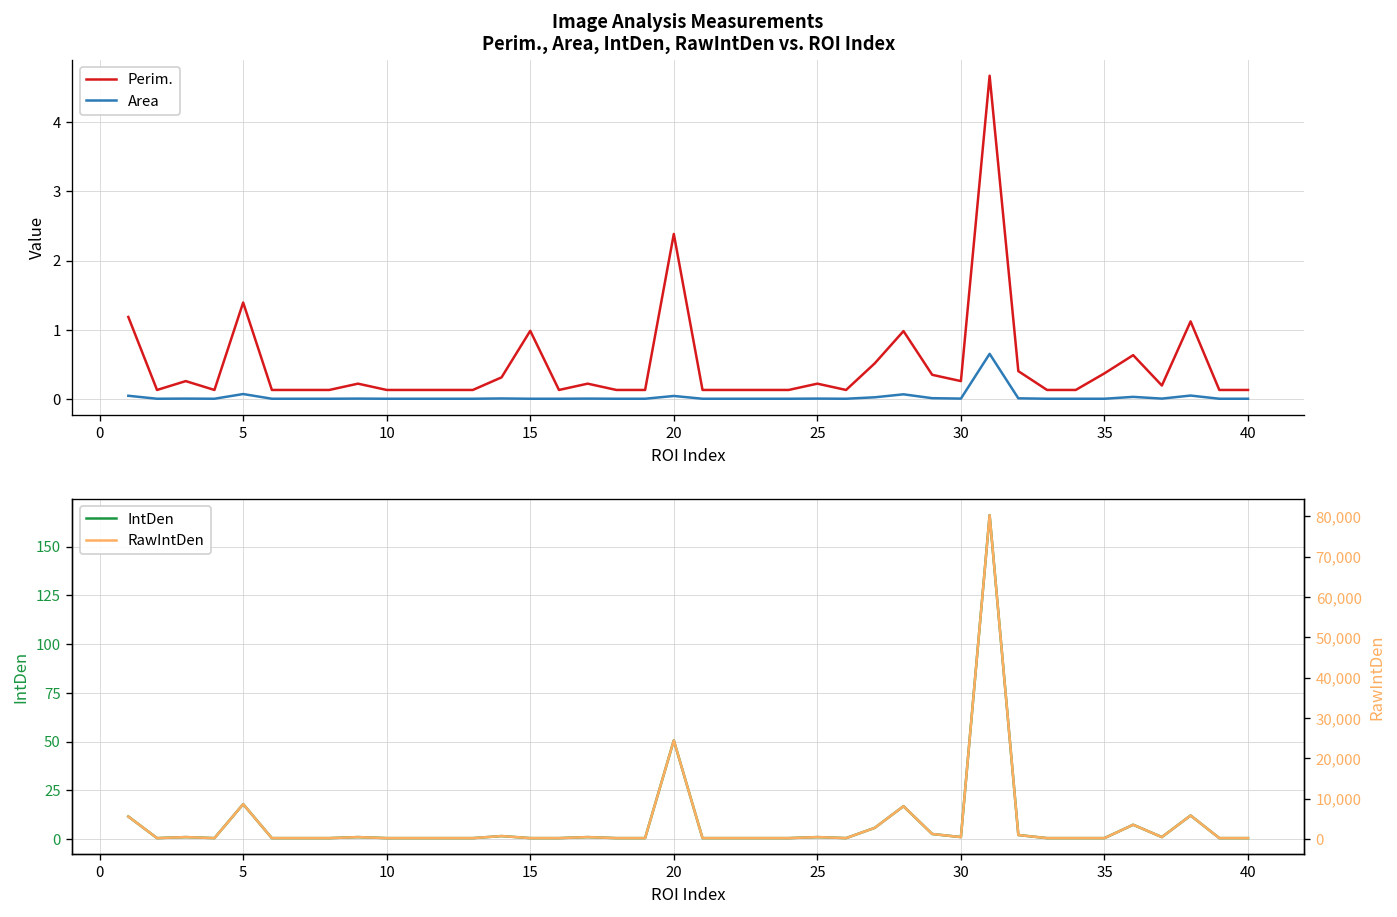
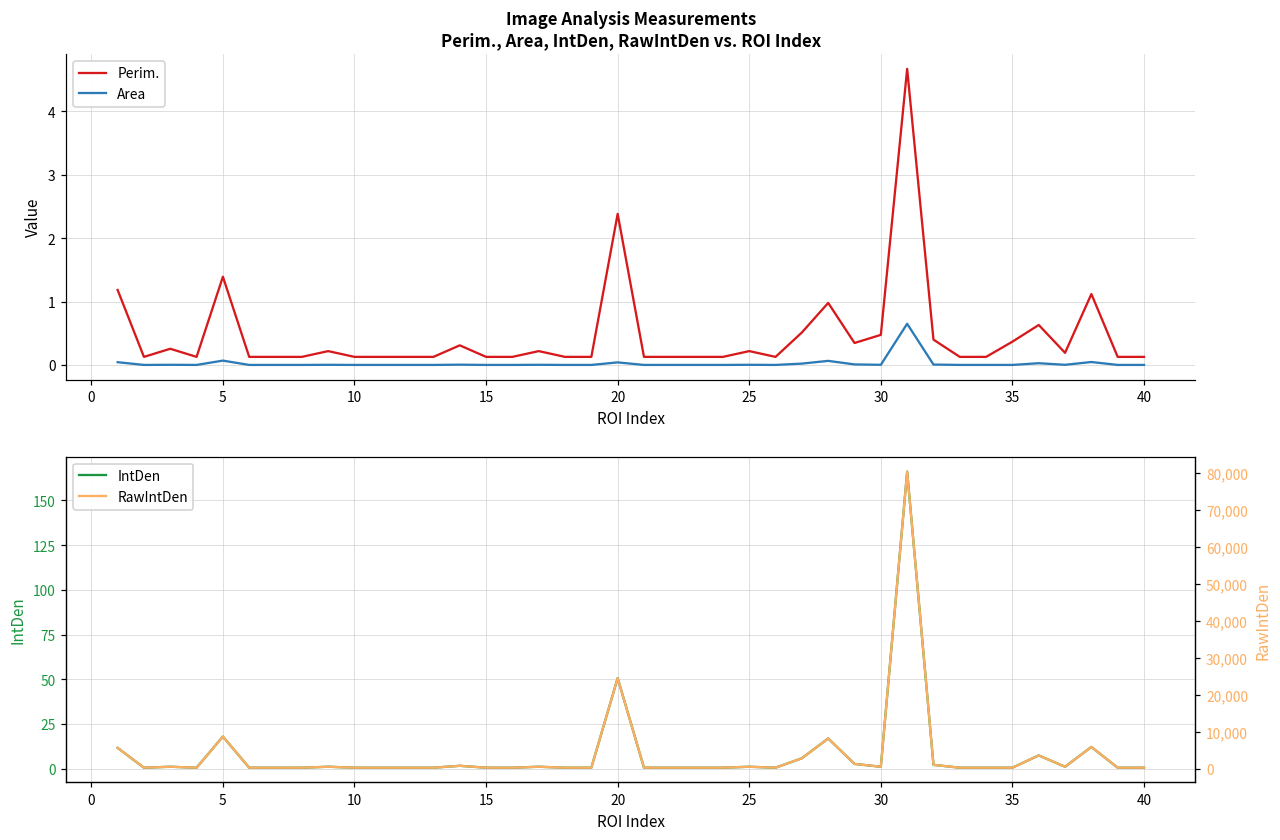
Image Analysis Measurements Perim., Area, IntDen, RawIntDen vs. ROI Index, Perim., 15: 1.0 -> 0.1
Image Analysis Measurements Perim., Area, IntDen, RawIntDen vs. ROI Index, Perim., 30: 0.3 -> 0.5
